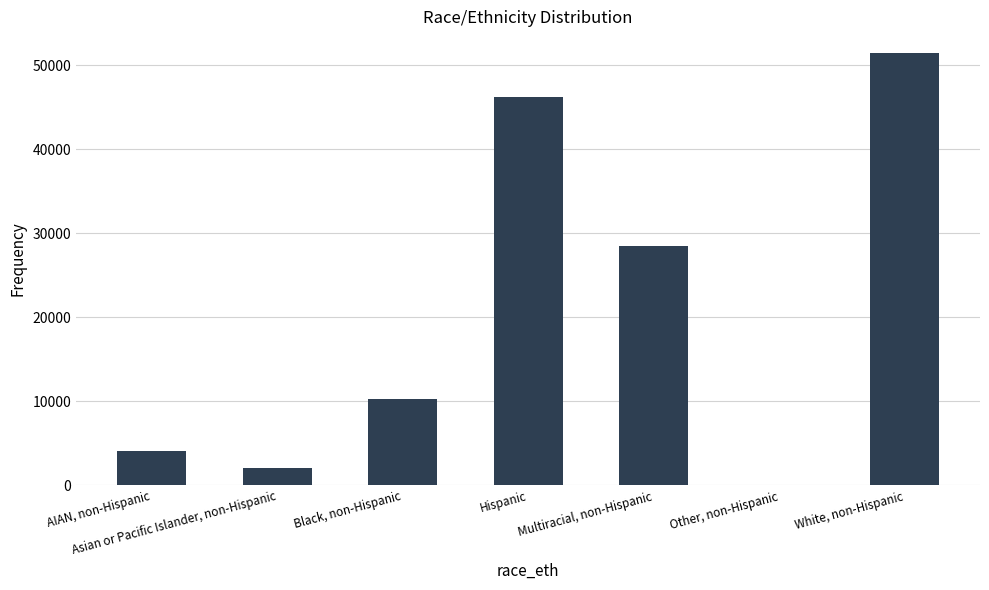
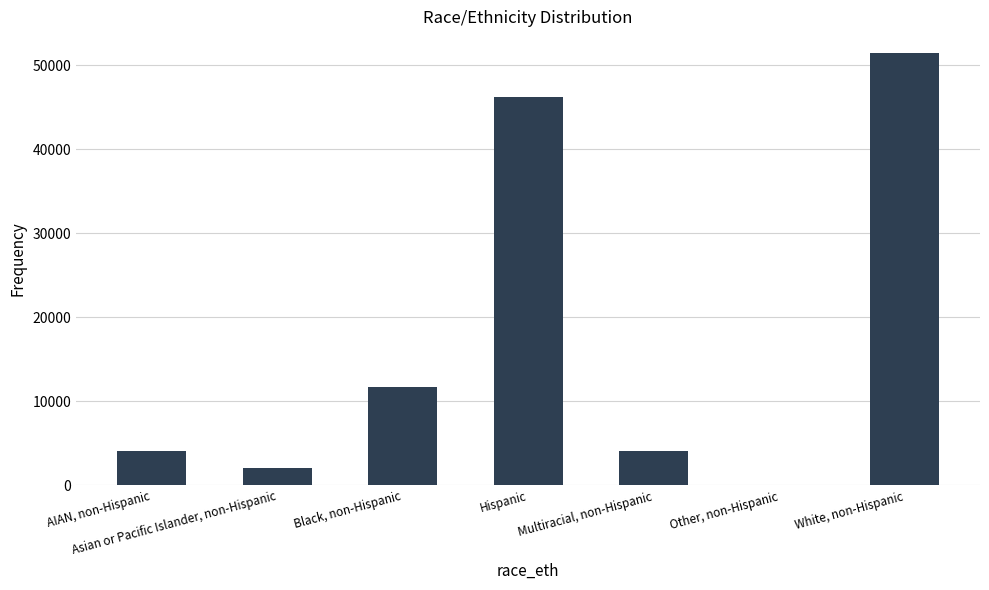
Black, non-Hispanic: 10000 -> 12000
Multiracial, non-Hispanic: 28000 -> 4000
